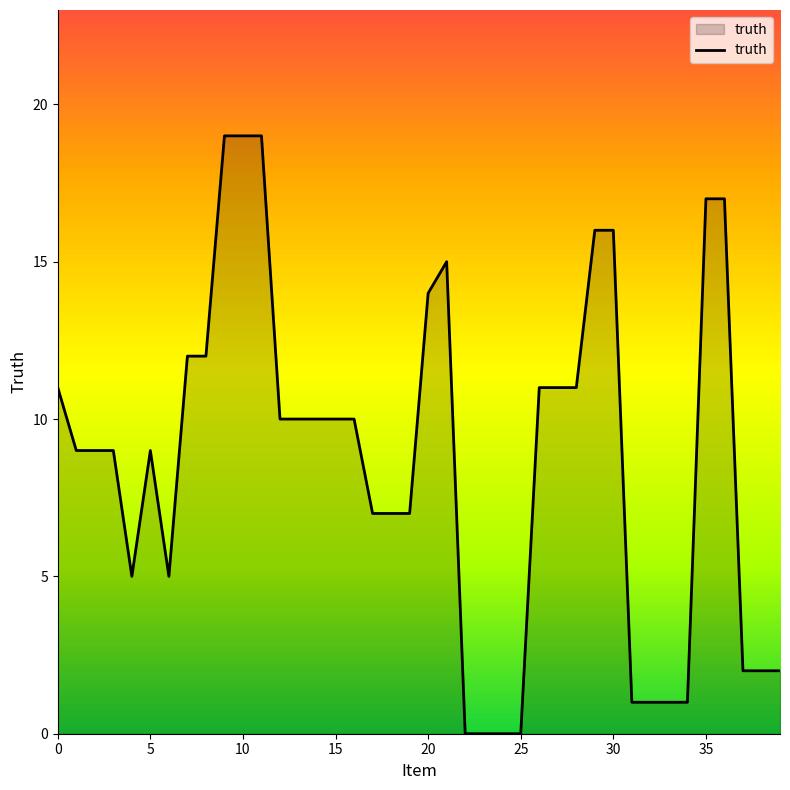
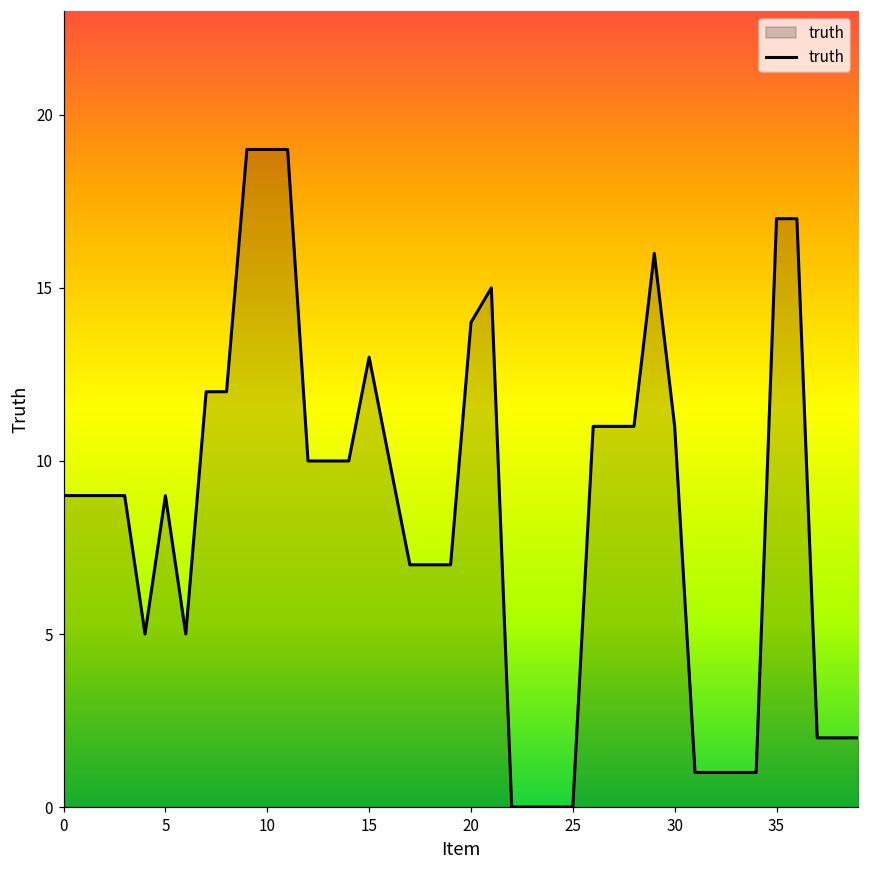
0: 11 -> 9
15: 10 -> 13
30: 16 -> 11
